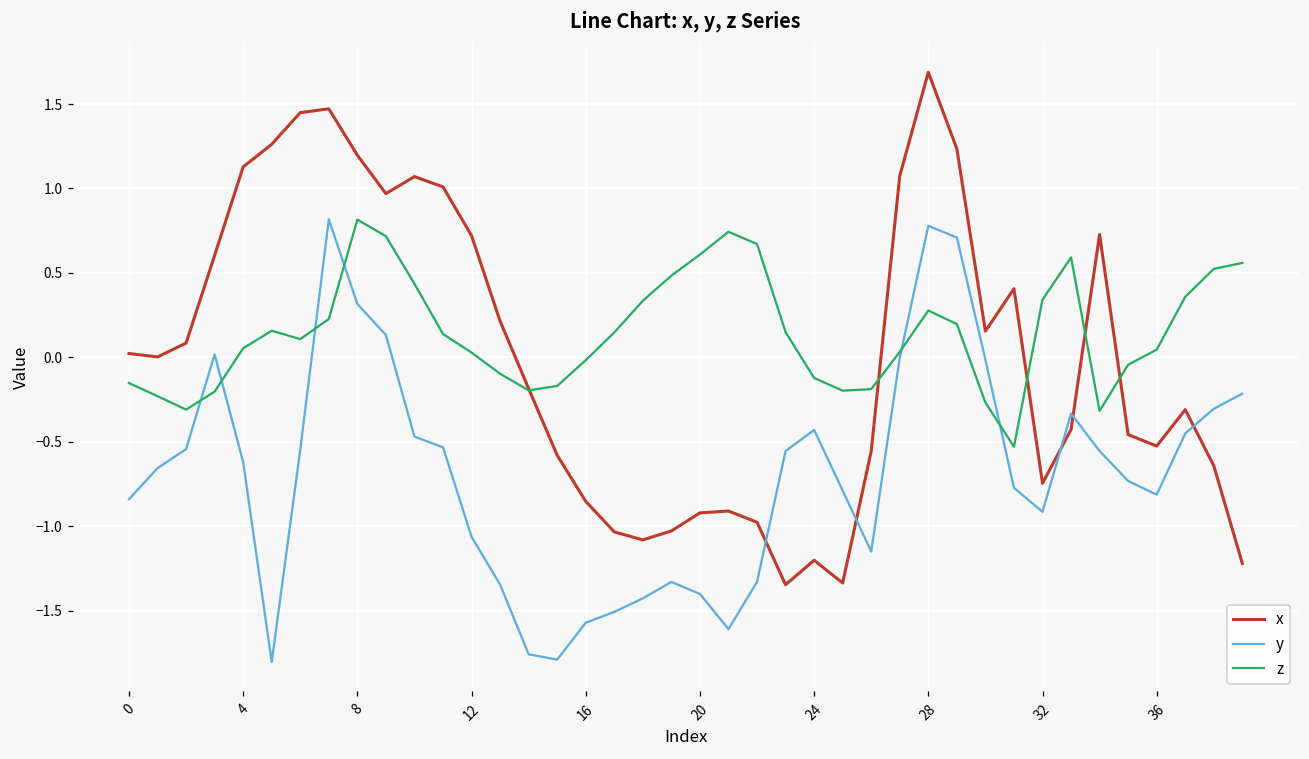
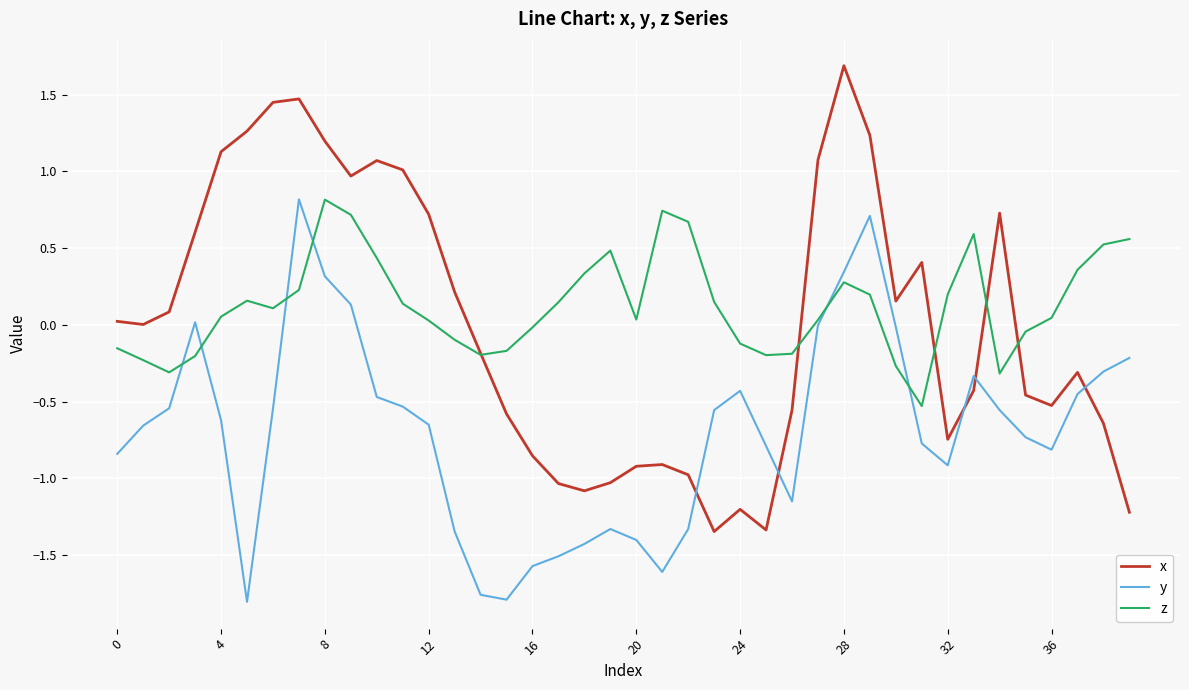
y, 12: -1.06 -> -0.65
z, 20: 0.61 -> 0.03
y, 28: 0.78 -> 0.34
z, 32: 0.34 -> 0.20
